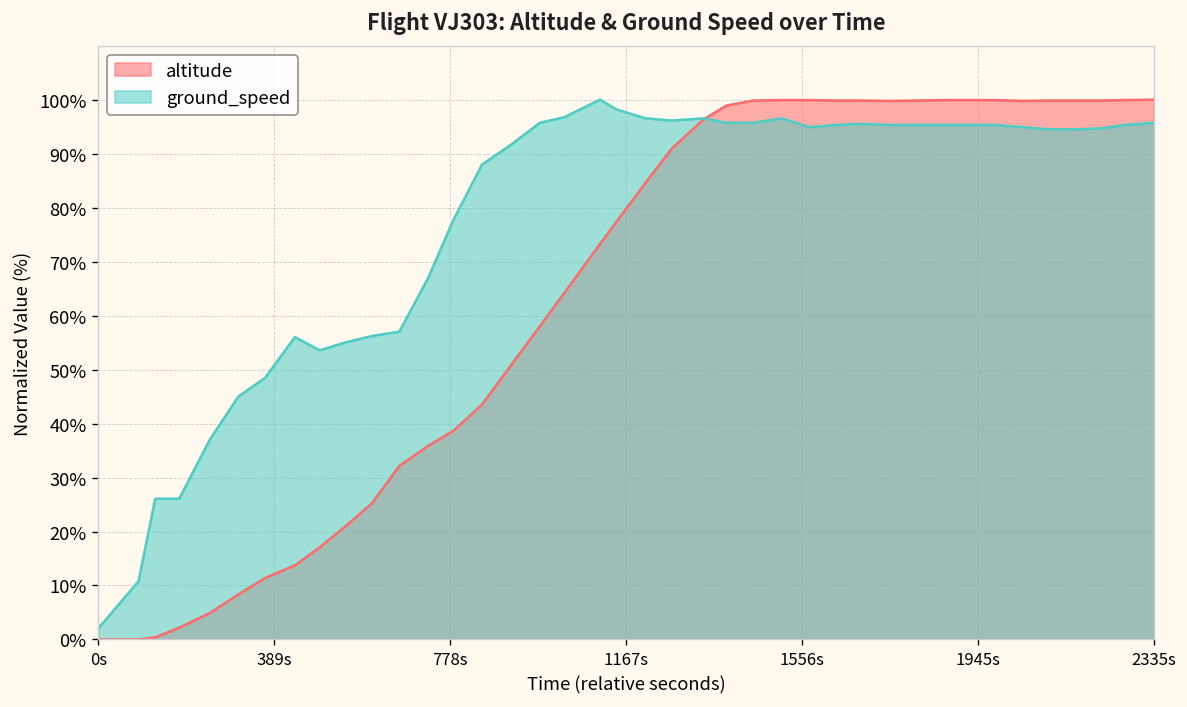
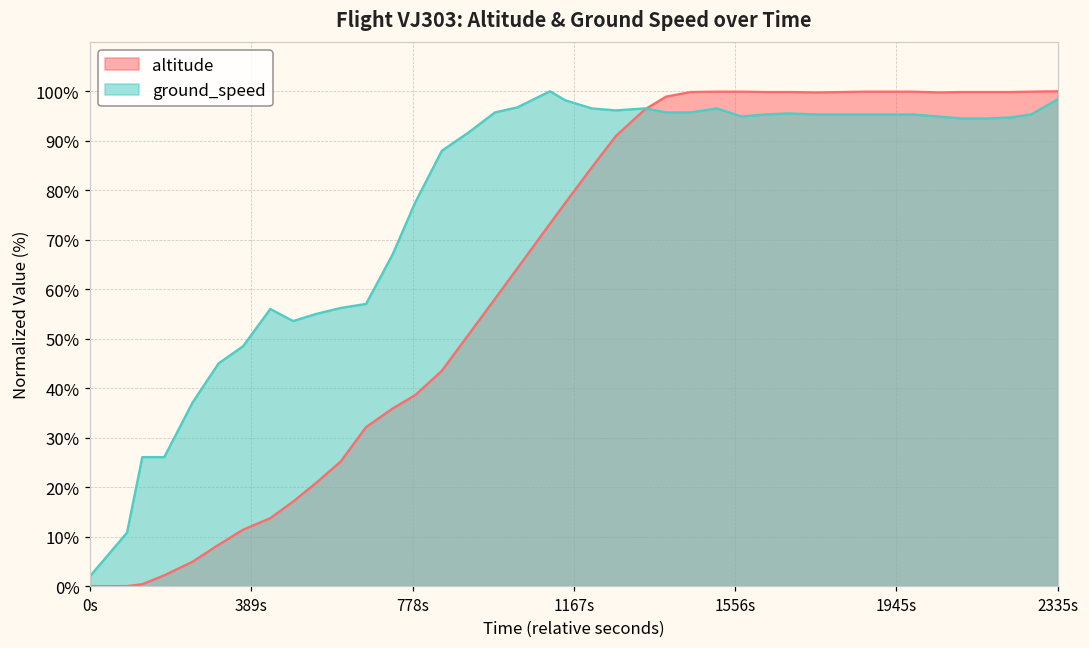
ground_speed, 2335s: 96% -> 98%
